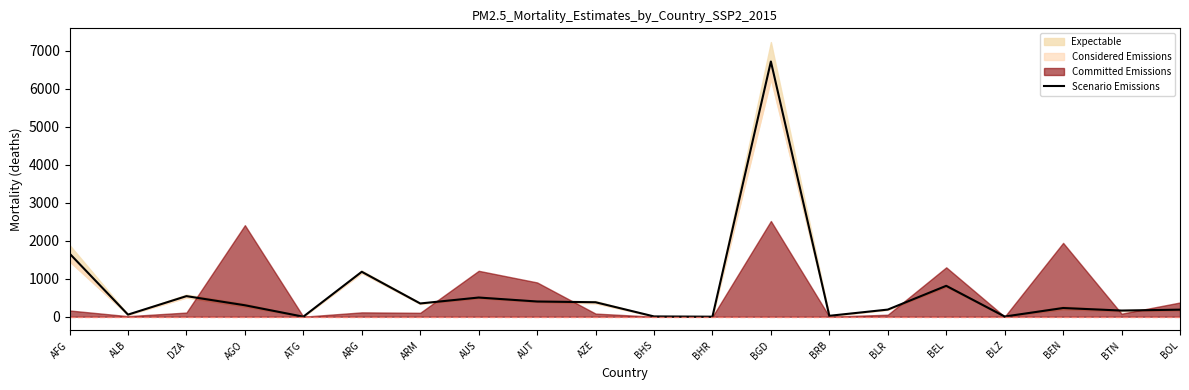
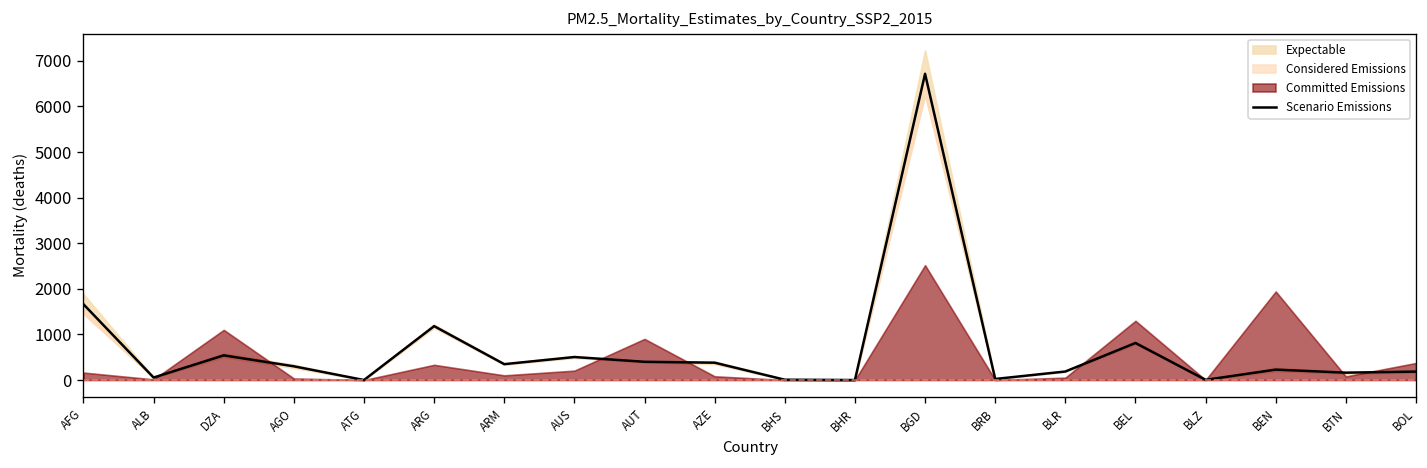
Committed Emissions, DZA: 100 -> 1100
Committed Emissions, AGO: 2400 -> 0
Committed Emissions, ARG: 100 -> 300
Committed Emissions, AUS: 1200 -> 200
